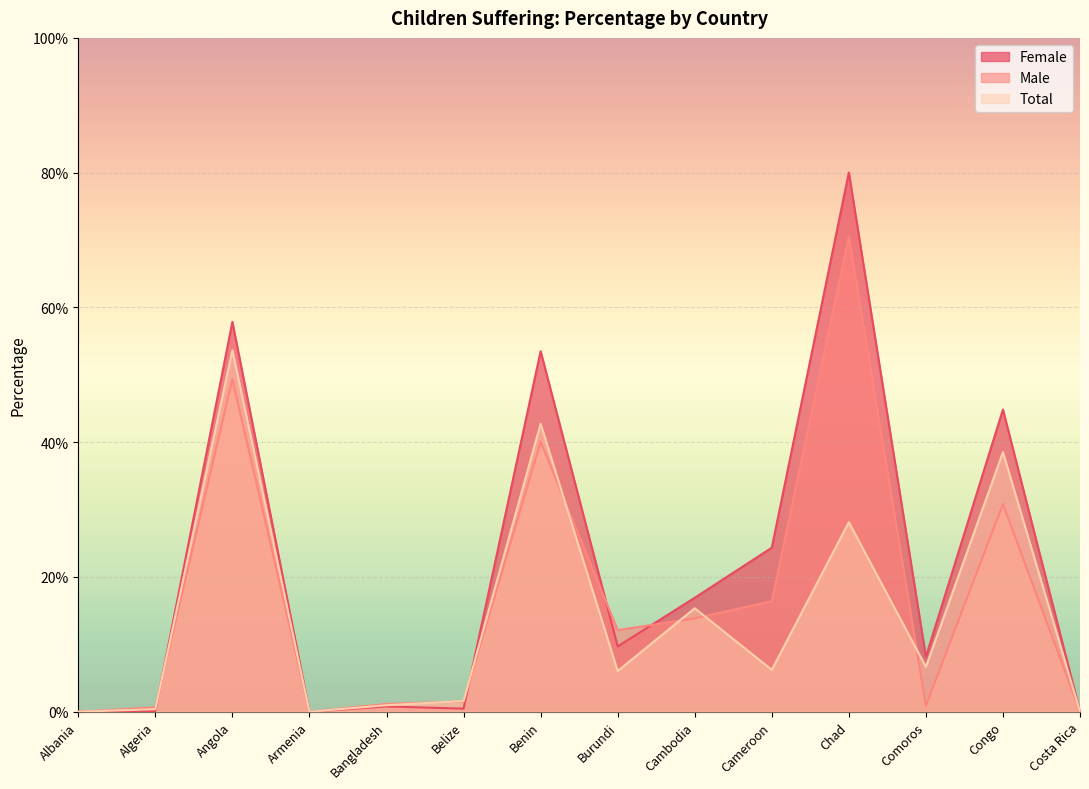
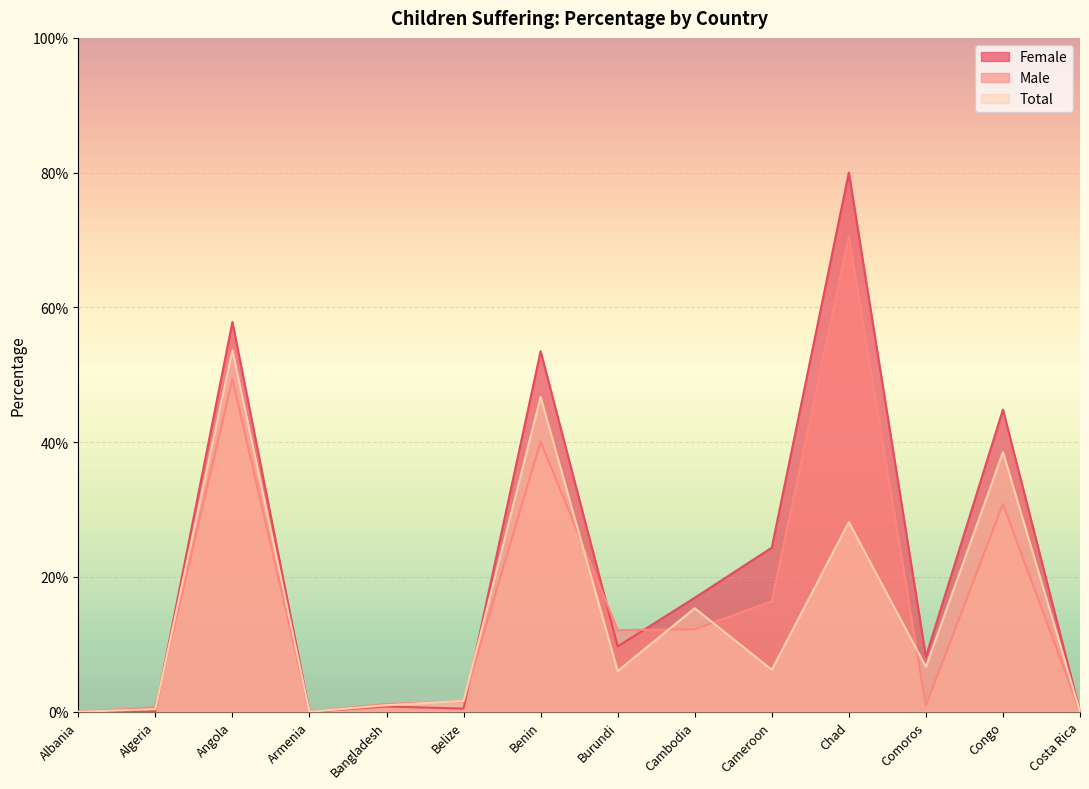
Total, Benin: 43% -> 47%
Male, Cambodia: 14% -> 12%
